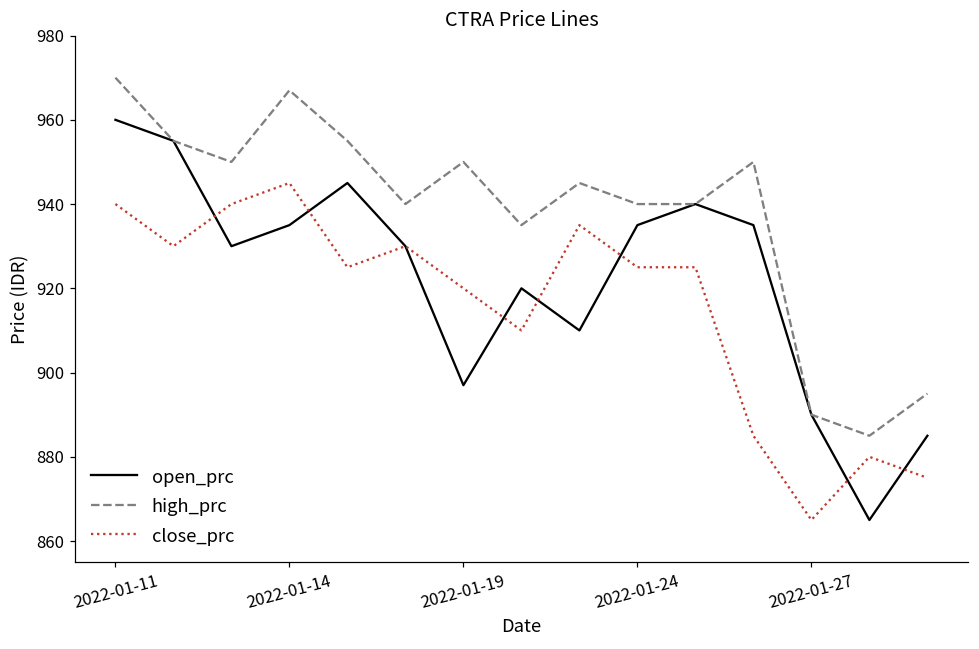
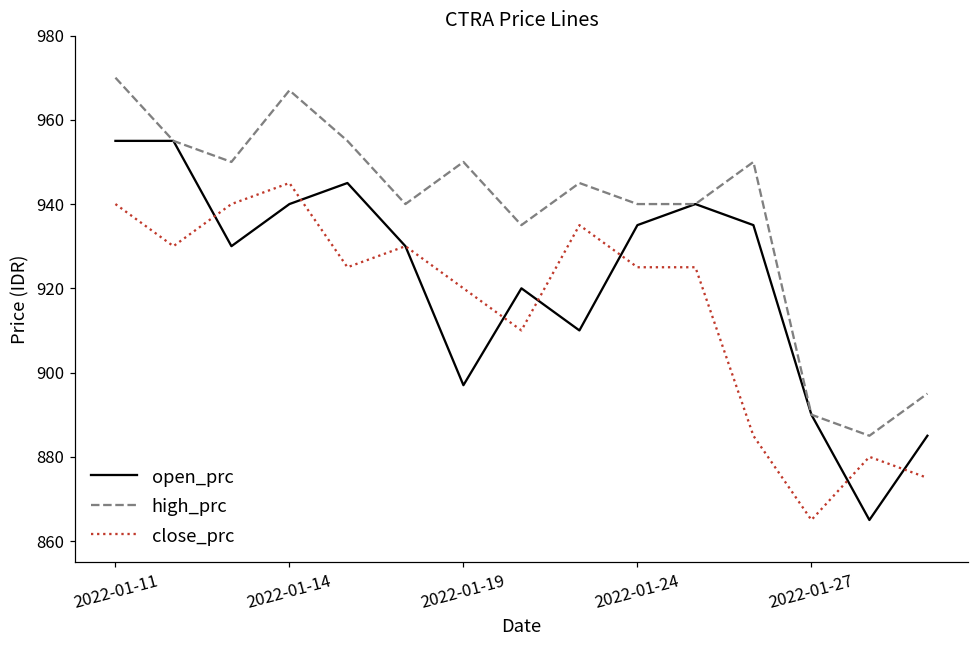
open_prc, 2022-01-11: 960 -> 955
open_prc, 2022-01-14: 935 -> 940
